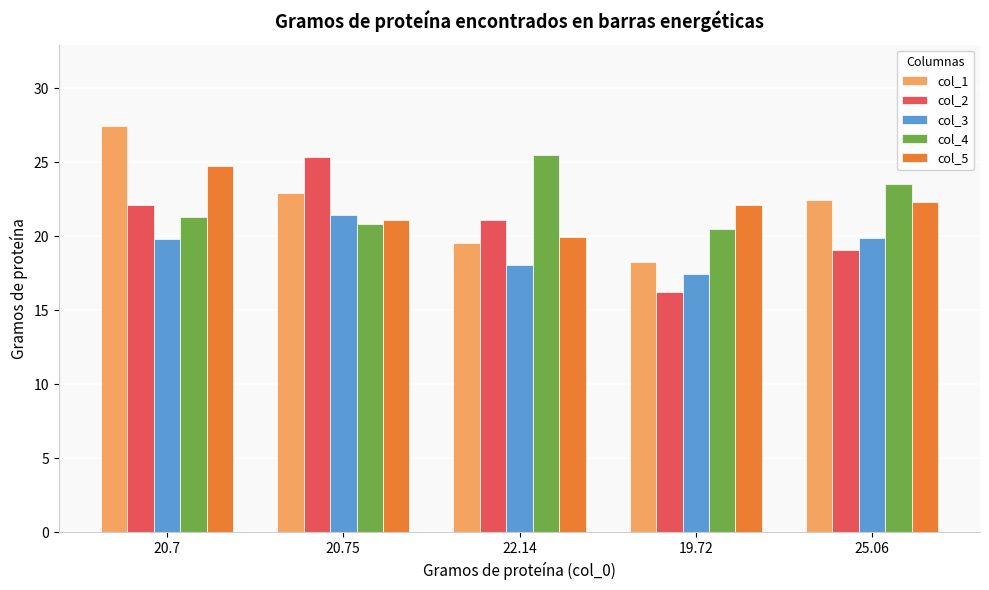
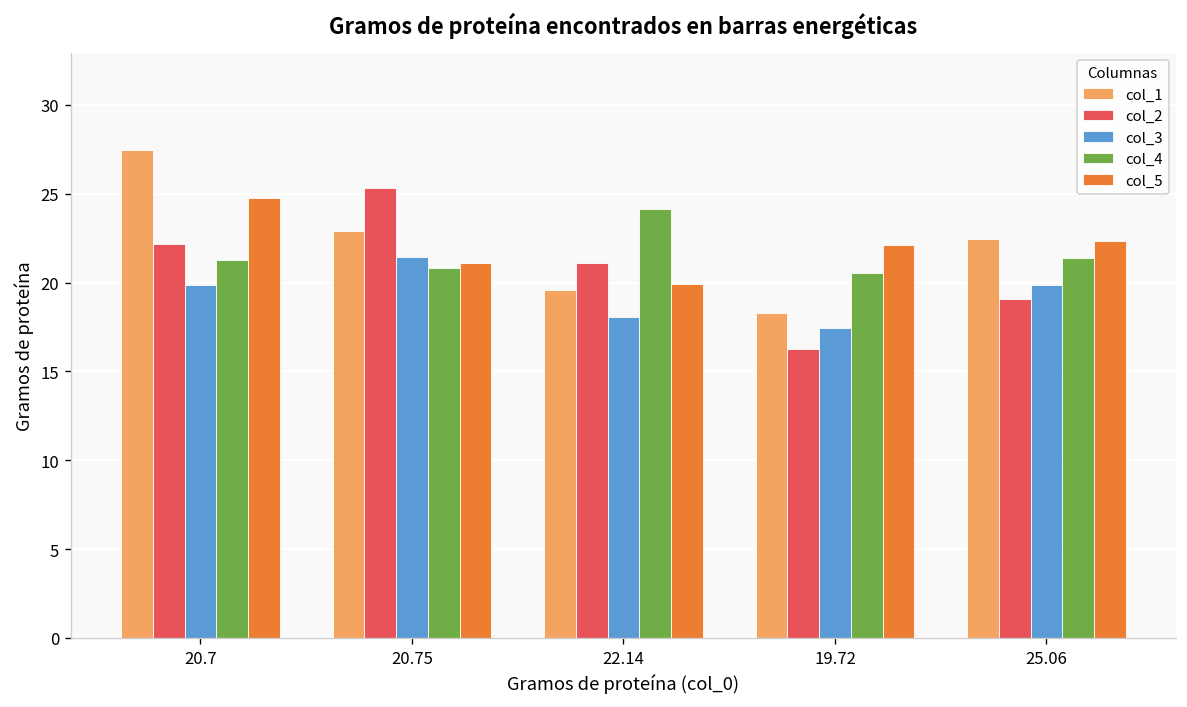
col_4, 22.14: 25.5 -> 24.1
col_4, 25.06: 23.5 -> 21.4
